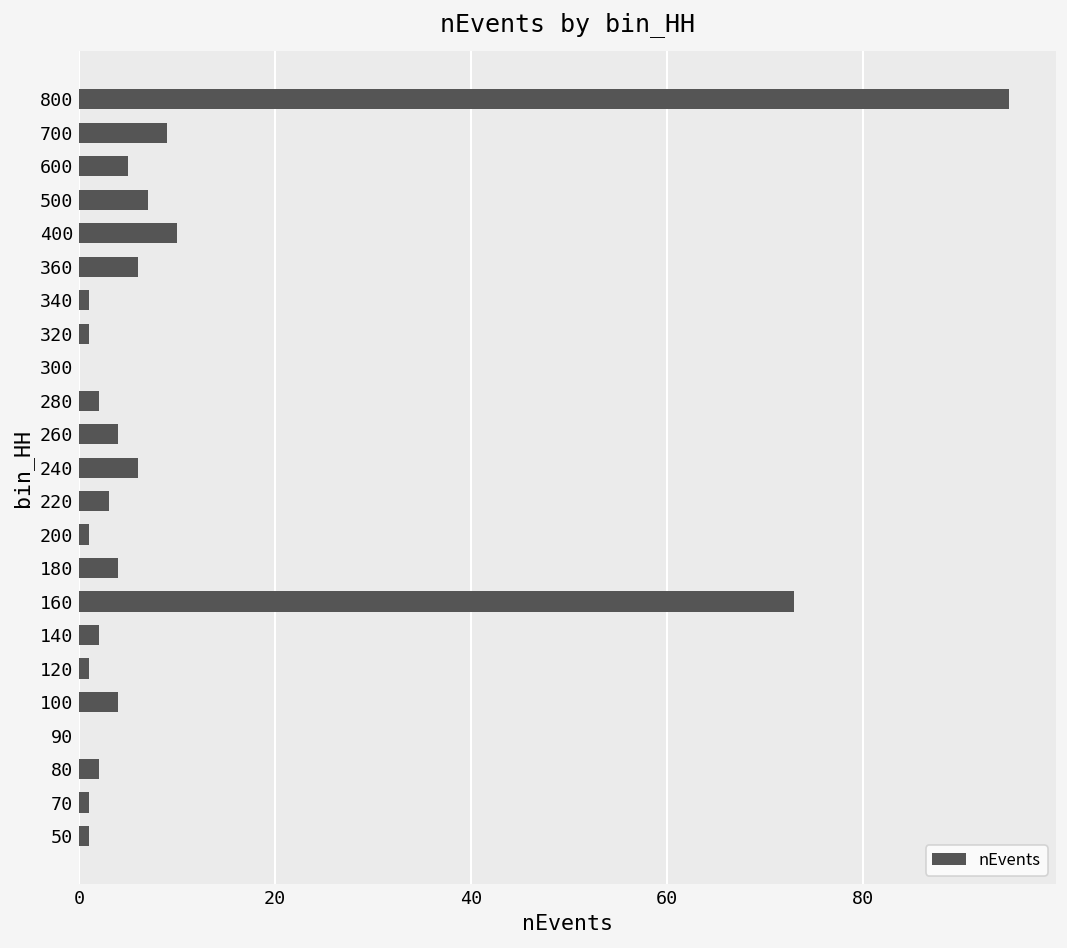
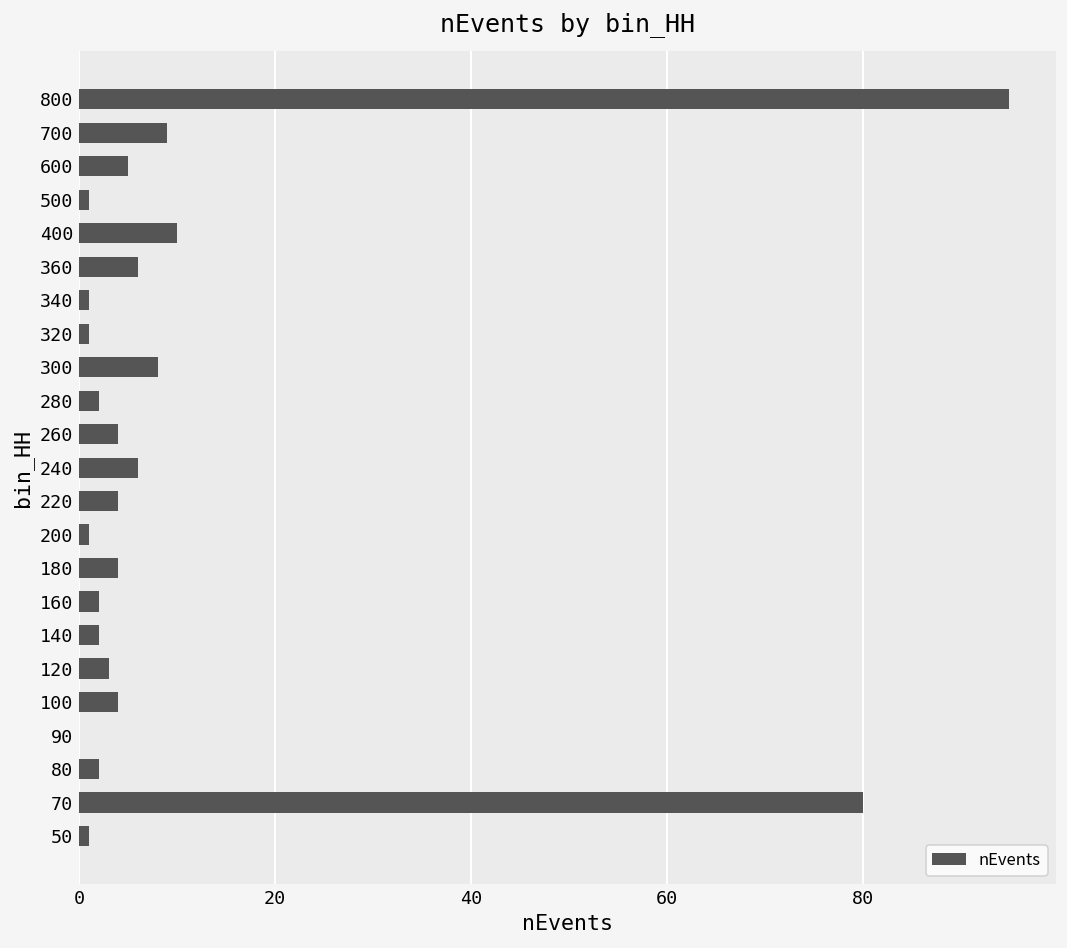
500: 7 -> 1
300: 0 -> 8
220: 3 -> 4
160: 73 -> 2
120: 1 -> 3
70: 1 -> 80
